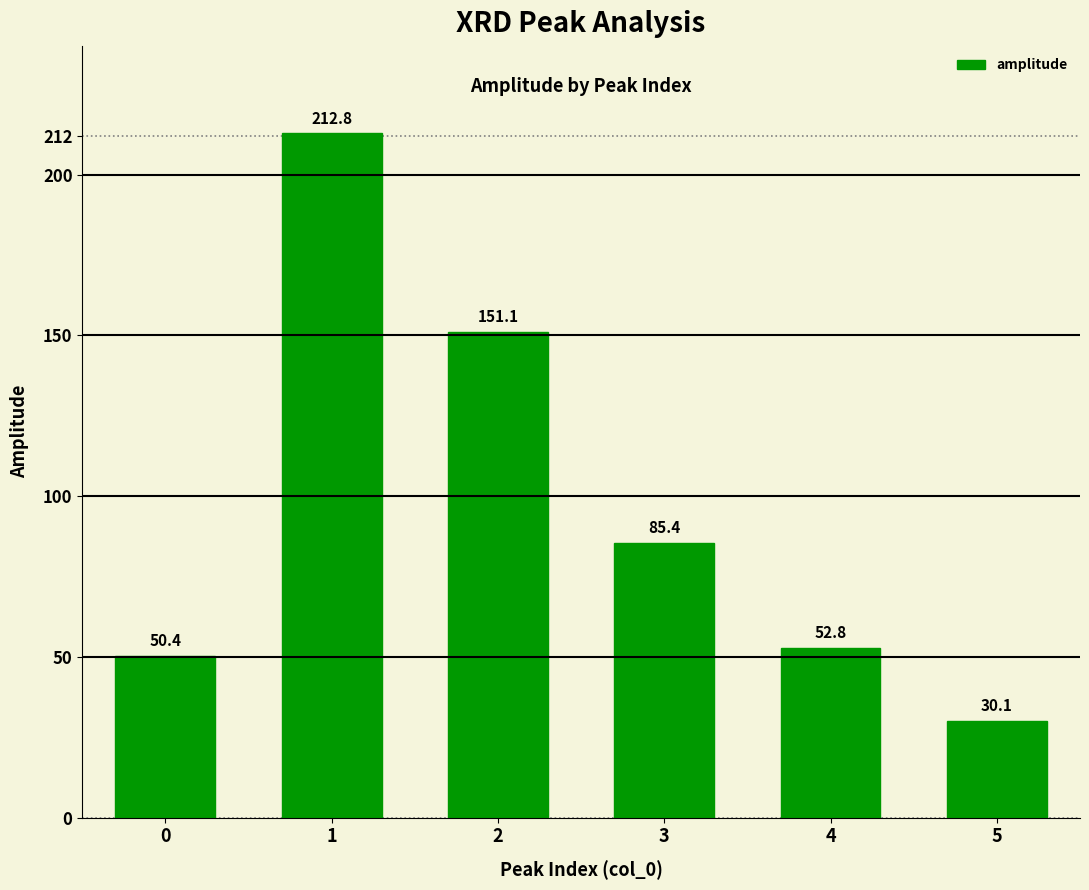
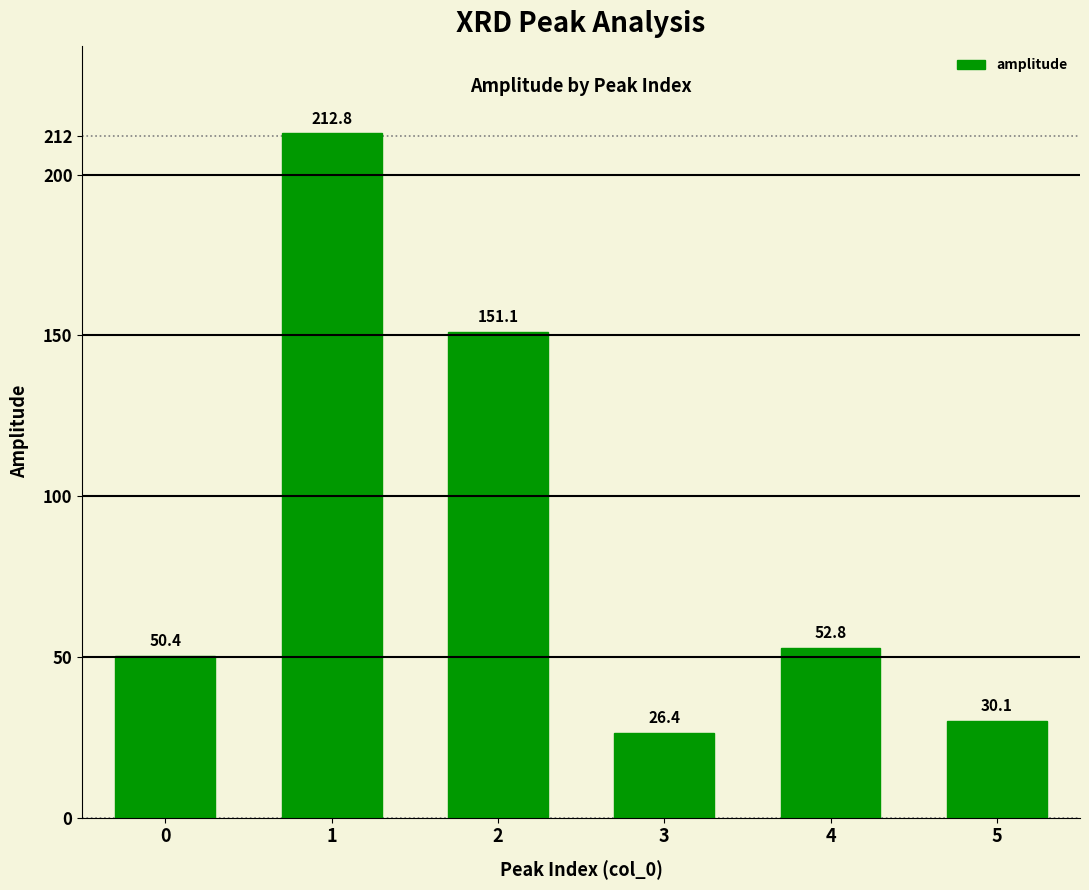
3: 85.4 -> 26.4
